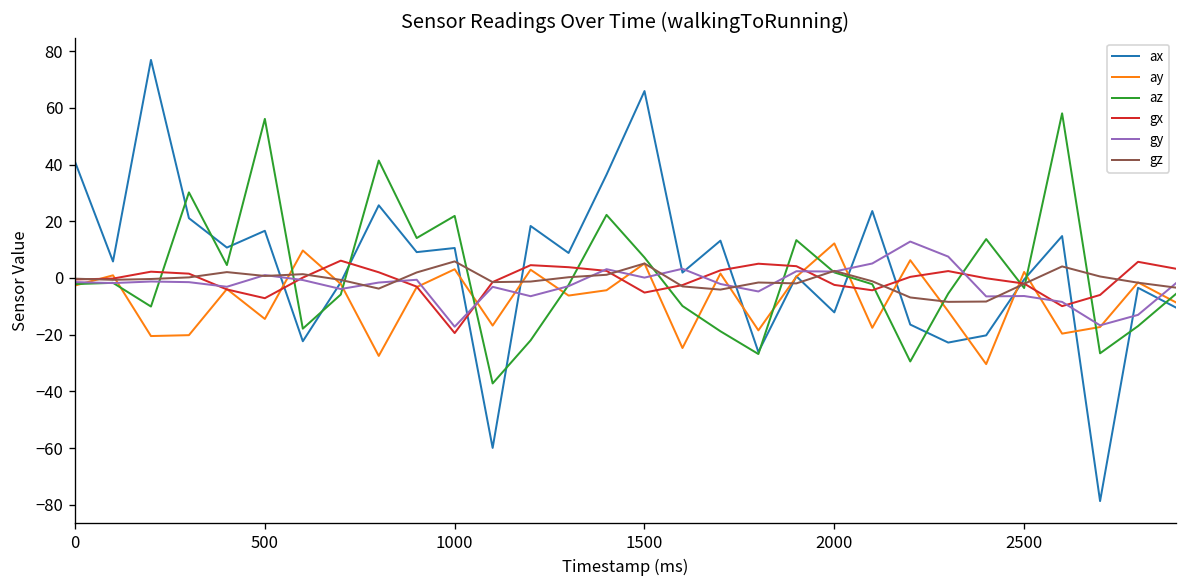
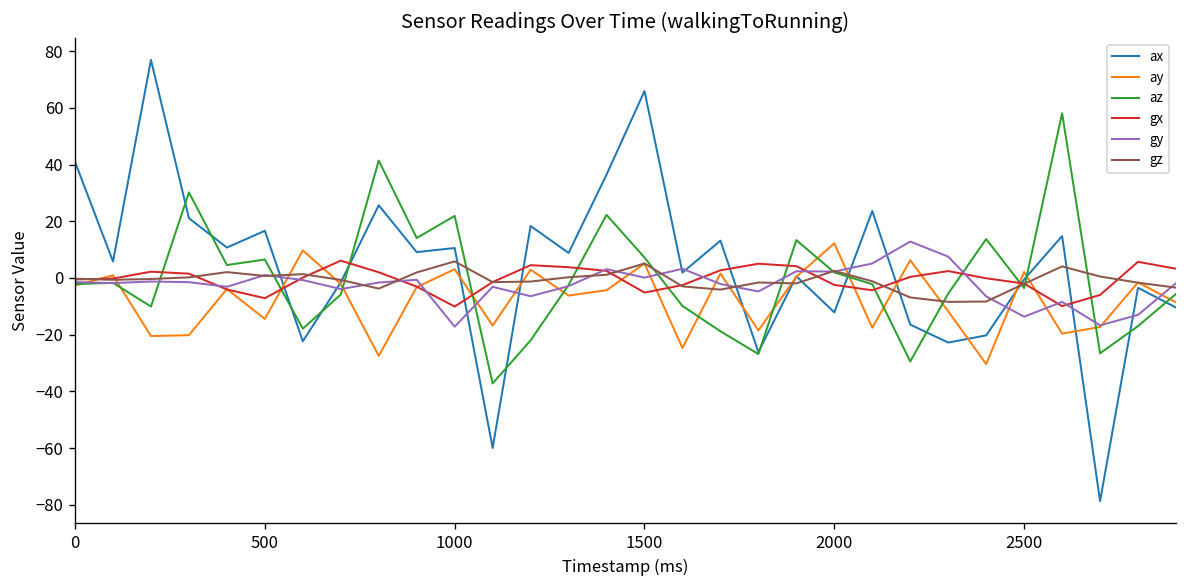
az, 500: 56 -> 7
gx, 1000: -19 -> -10
gy, 2500: -6 -> -14
